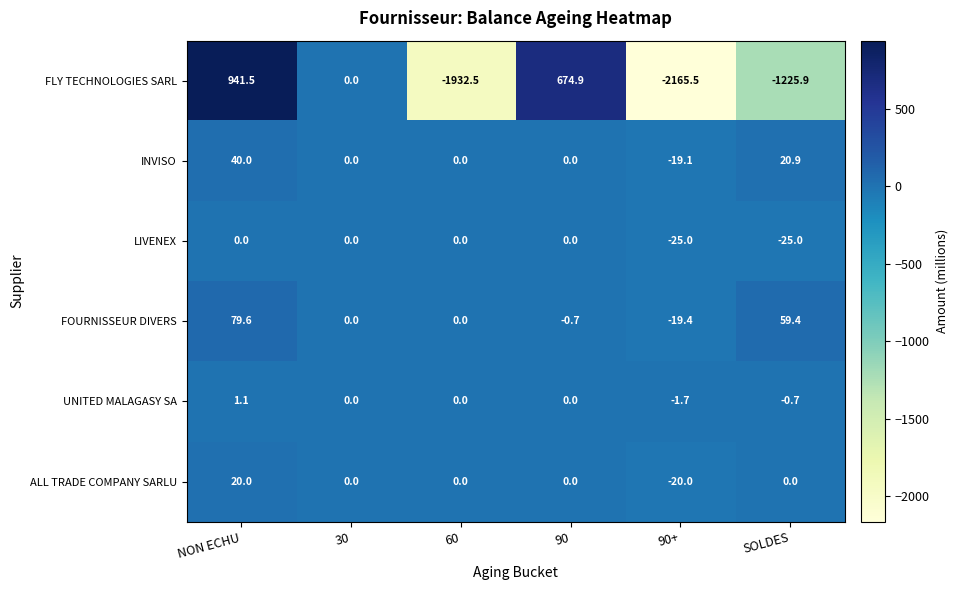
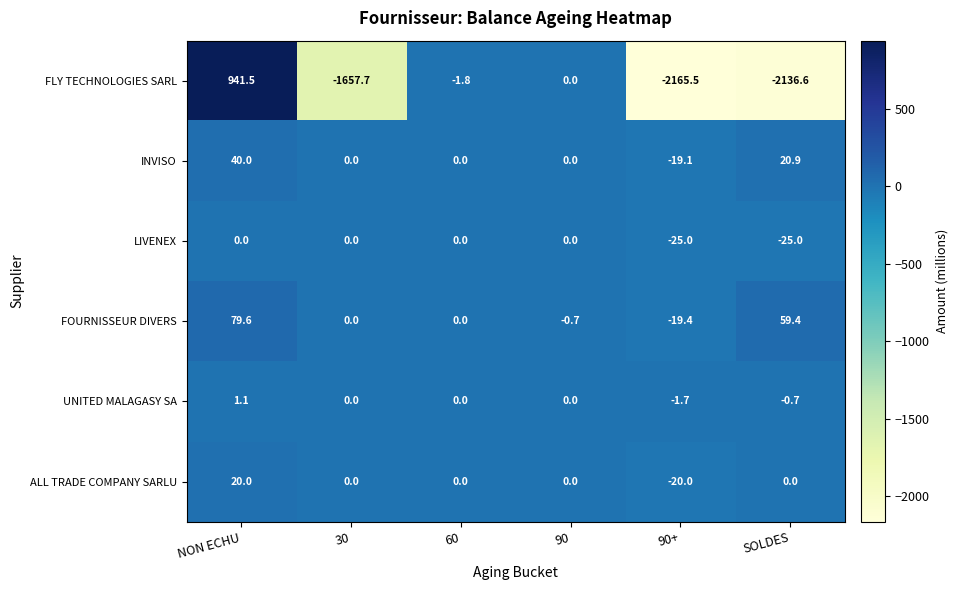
FLY TECHNOLOGIES SARL, 30: 0.0 -> -1657.7
FLY TECHNOLOGIES SARL, 60: -1932.5 -> -1.8
FLY TECHNOLOGIES SARL, 90: 674.9 -> 0.0
FLY TECHNOLOGIES SARL, SOLDES: -1225.9 -> -2136.6
